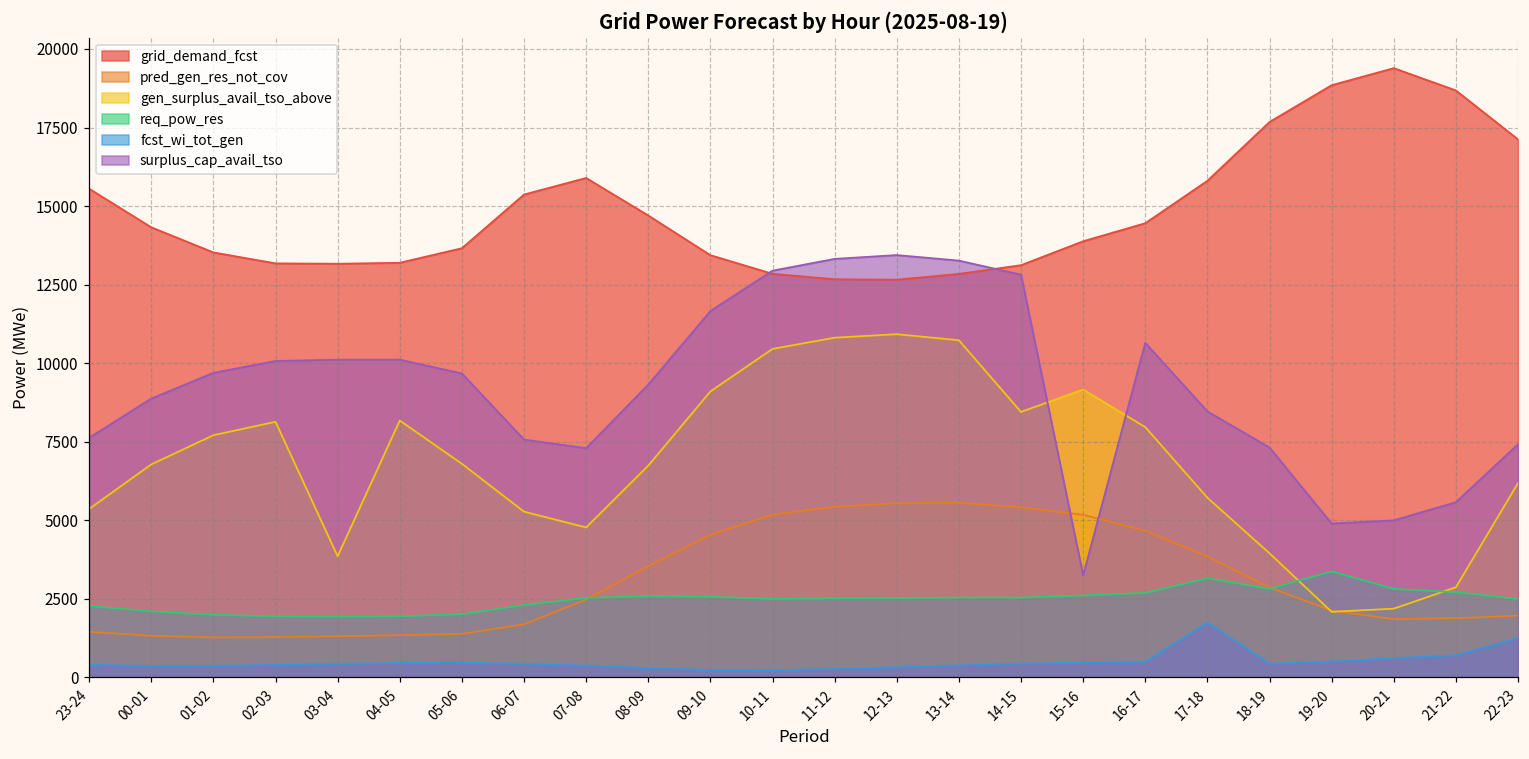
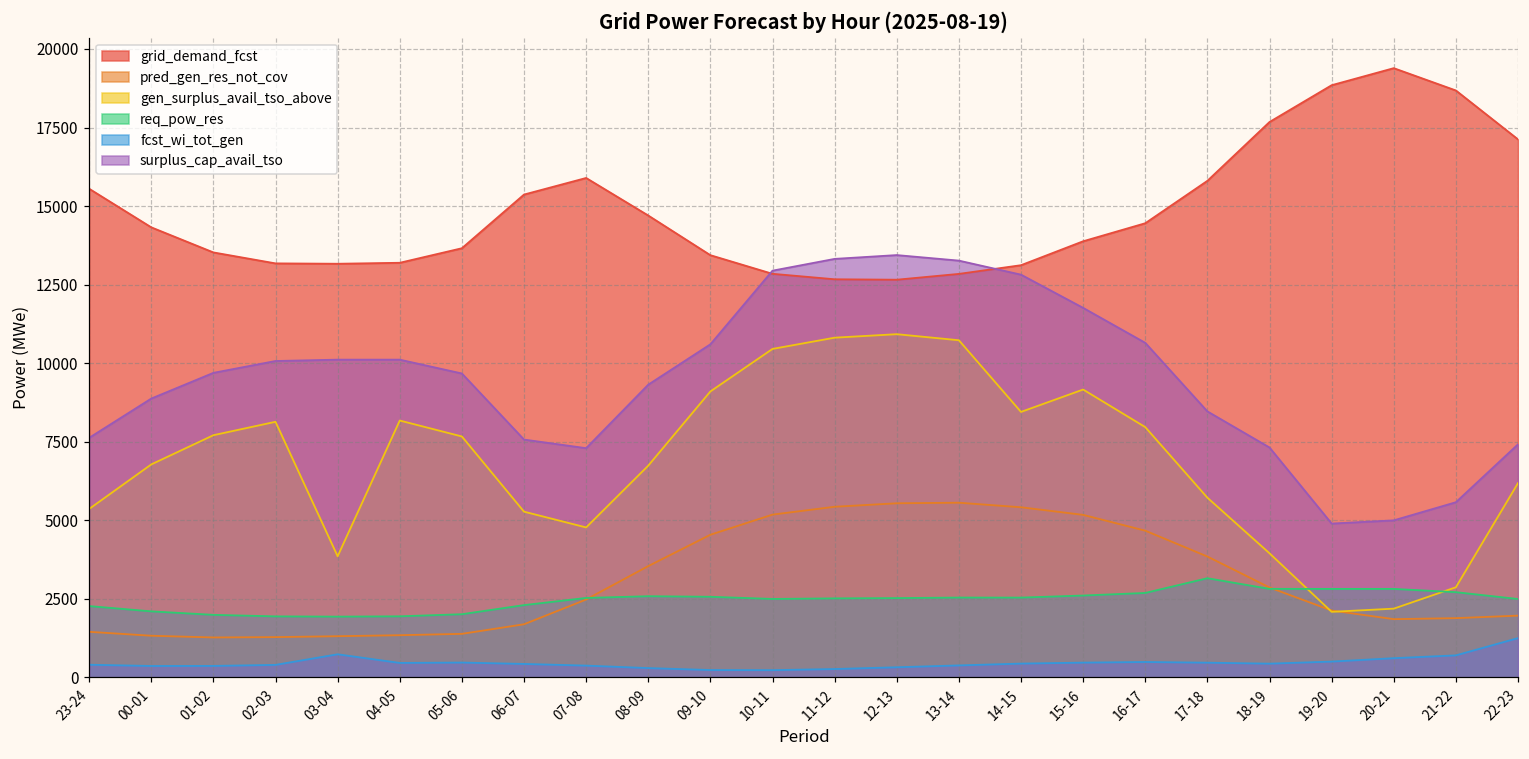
fcst_wi_tot_gen, 03-04: 400 -> 700
gen_surplus_avail_tso_above, 05-06: 6800 -> 7700
surplus_cap_avail_tso, 09-10: 11700 -> 10600
surplus_cap_avail_tso, 15-16: 3200 -> 11800
fcst_wi_tot_gen, 17-18: 1700 -> 500
req_pow_res, 19-20: 3400 -> 2800
